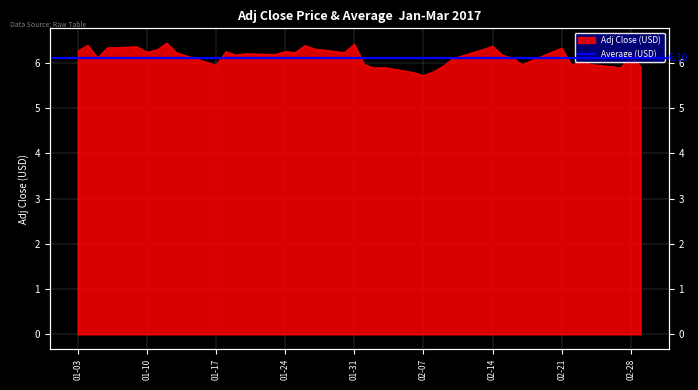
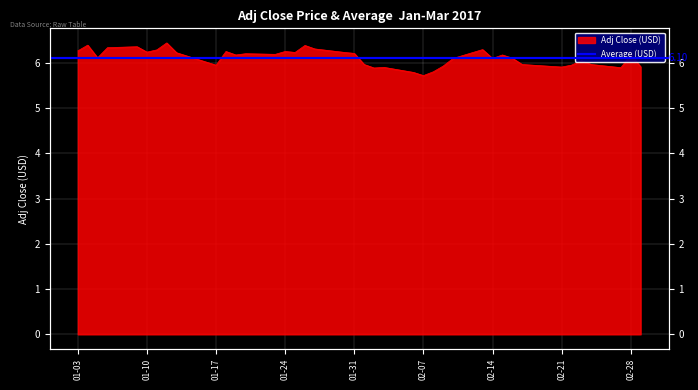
01-31: 6.4 -> 6.2
02-14: 6.4 -> 6.1
02-21: 6.3 -> 5.9
